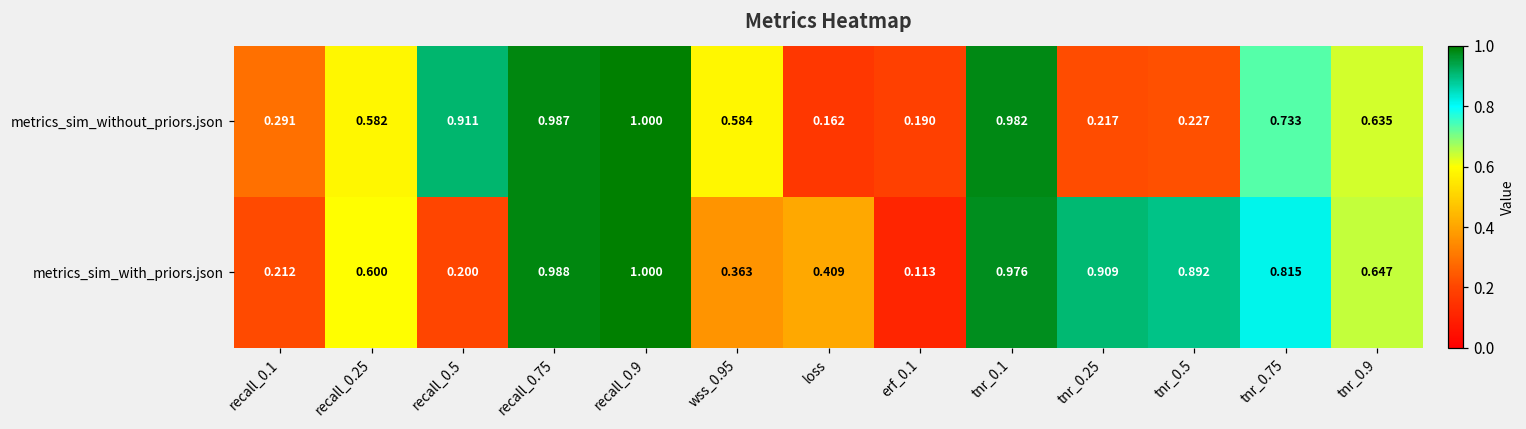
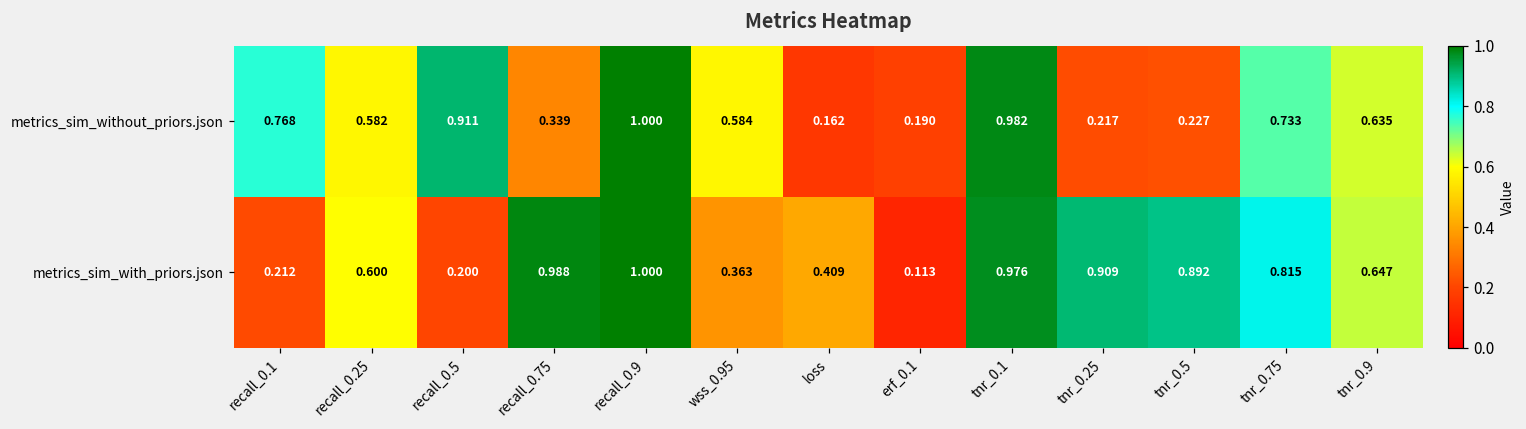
metrics_sim_without_priors.json, recall_0.1: 0.291 -> 0.768
metrics_sim_without_priors.json, recall_0.75: 0.987 -> 0.339
